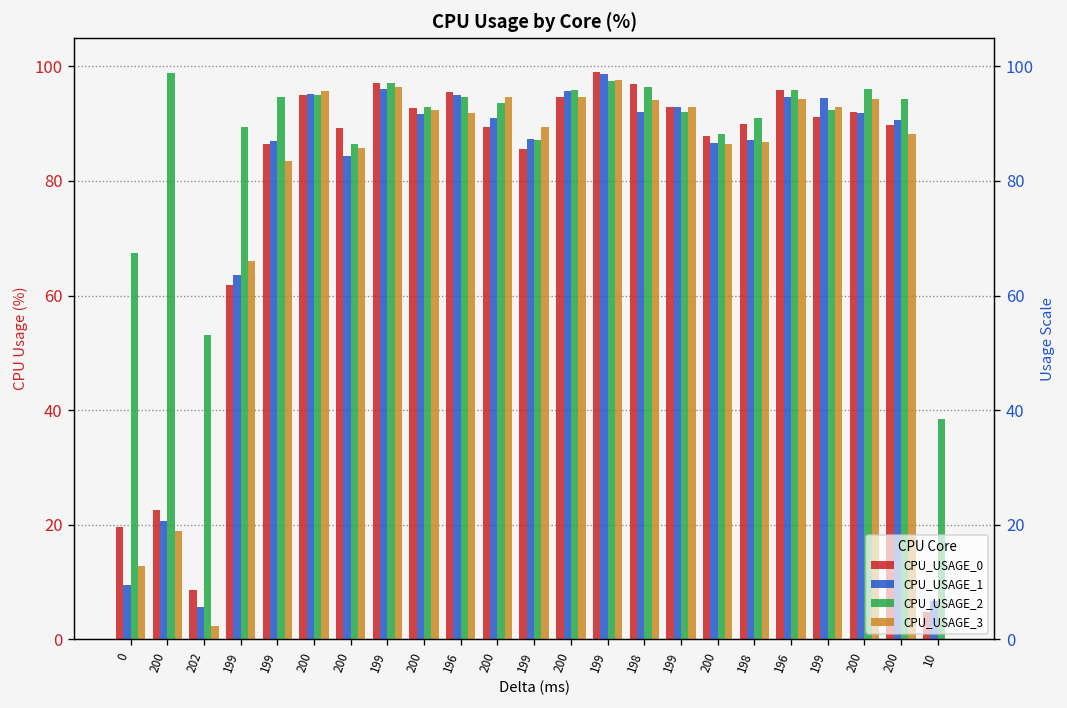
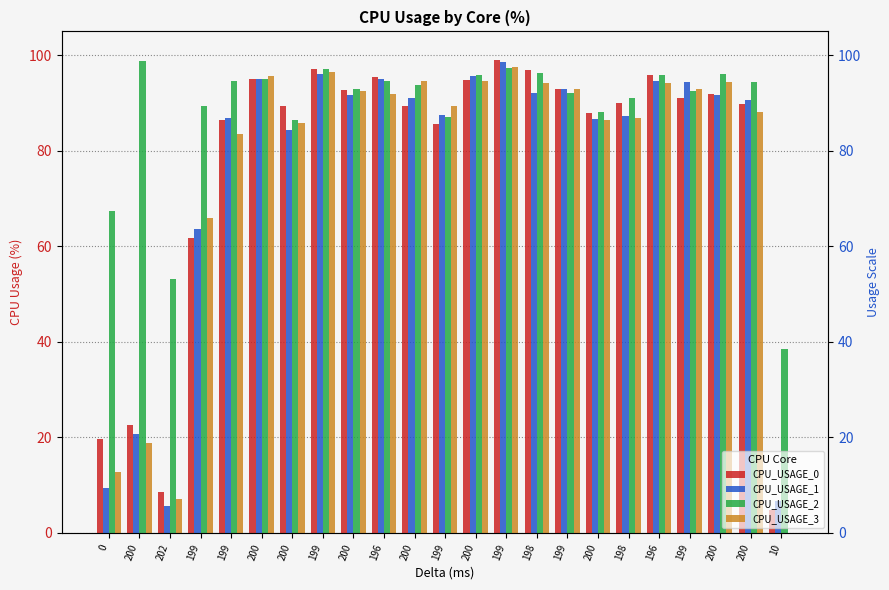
CPU_USAGE_3, 202: 2 -> 7
